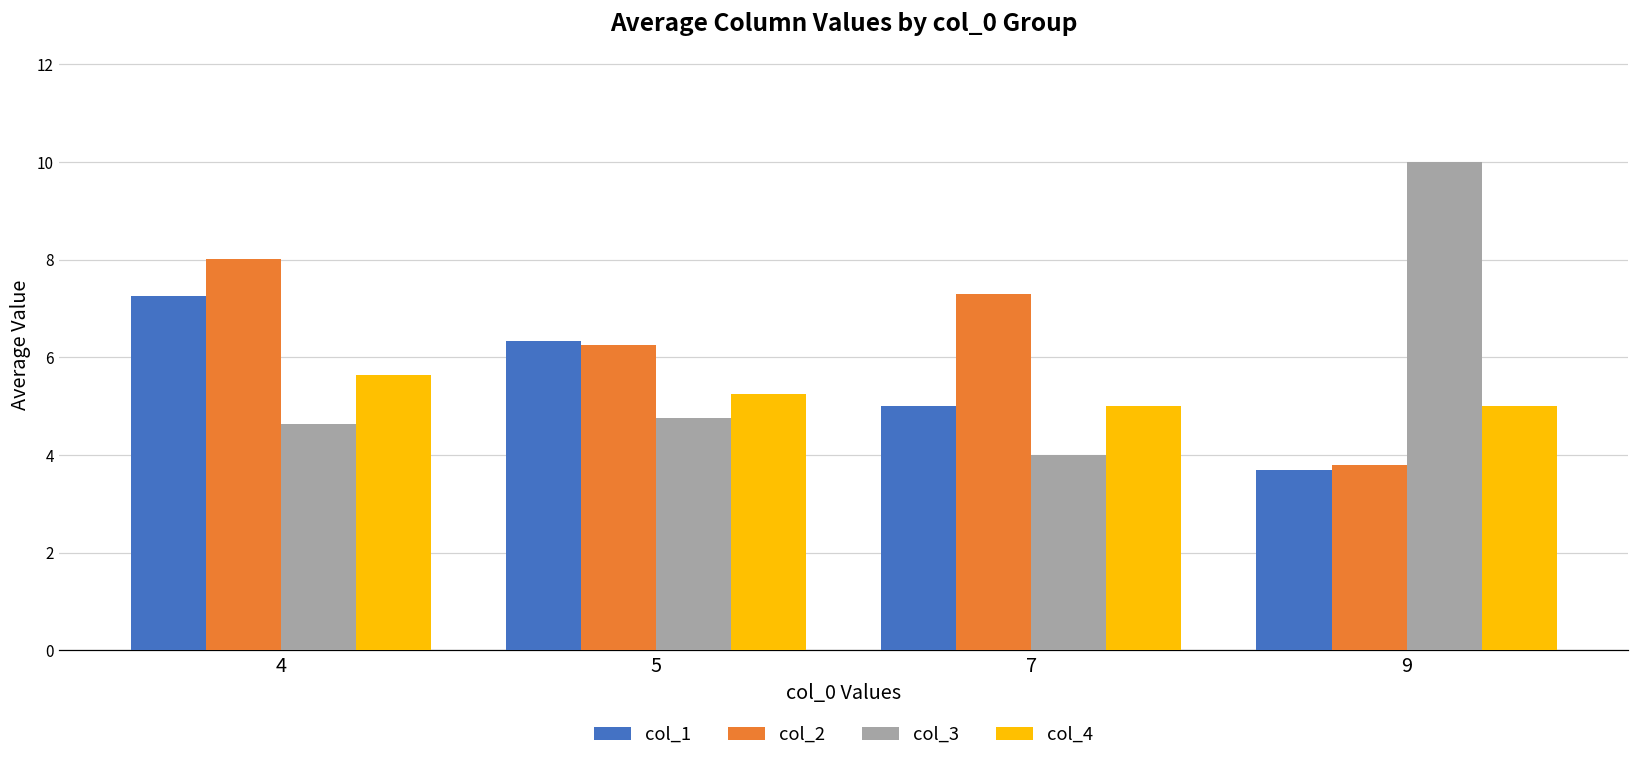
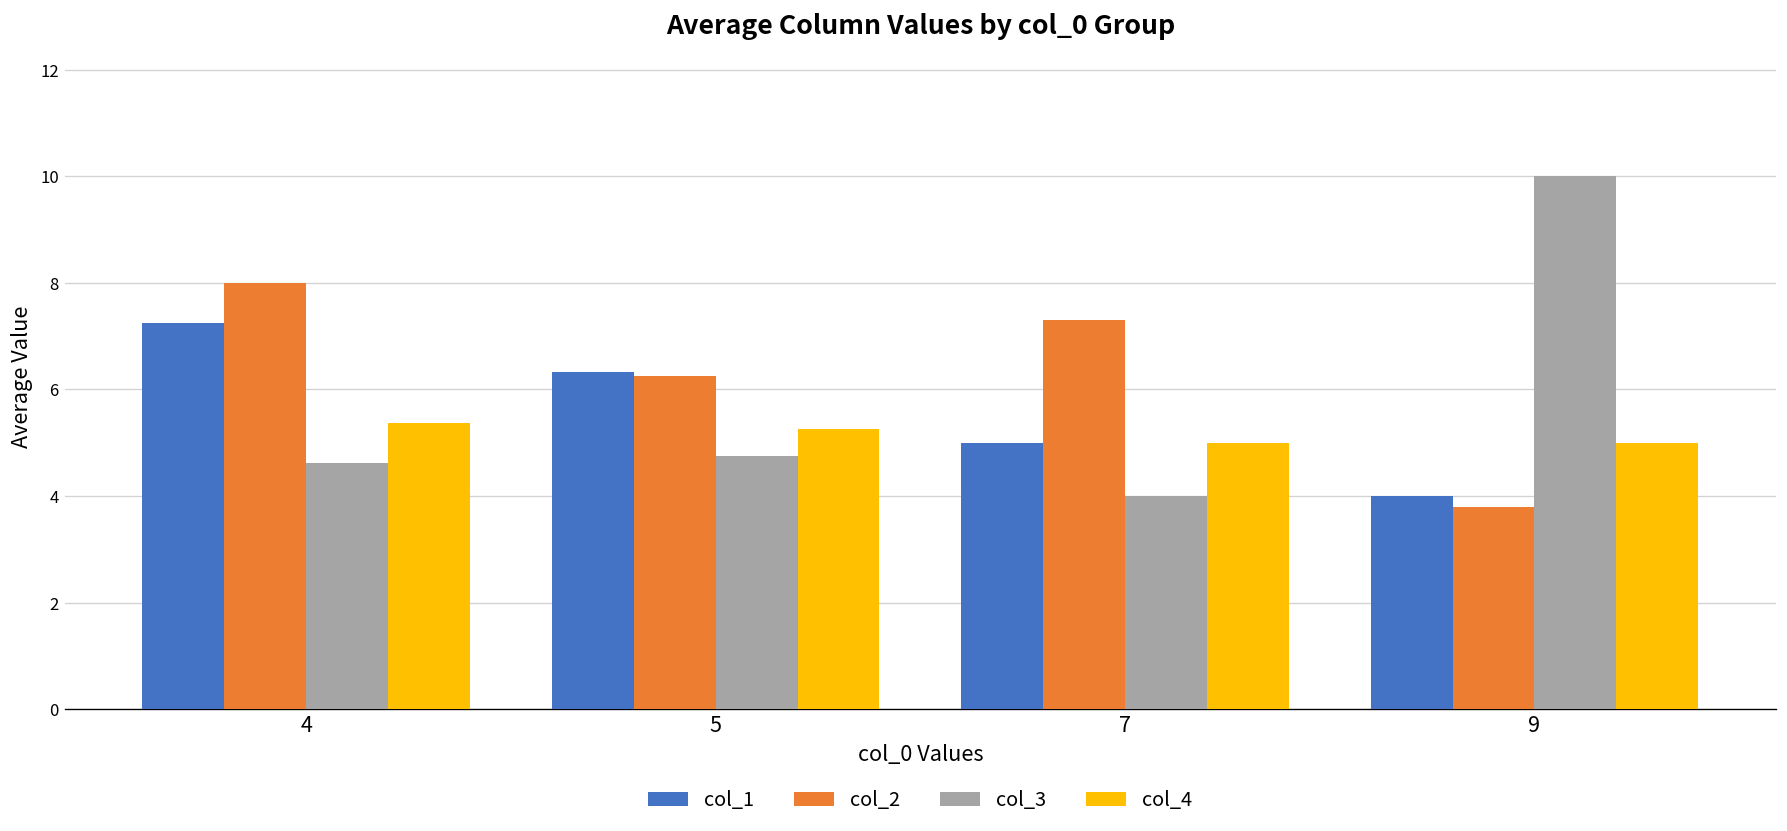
col_4, 4: 5.6 -> 5.4
col_1, 9: 3.7 -> 4.0
